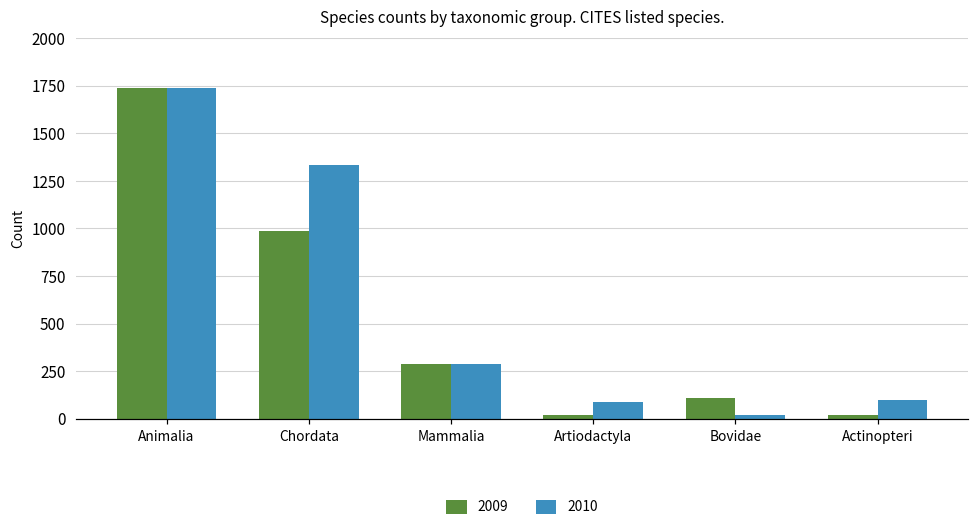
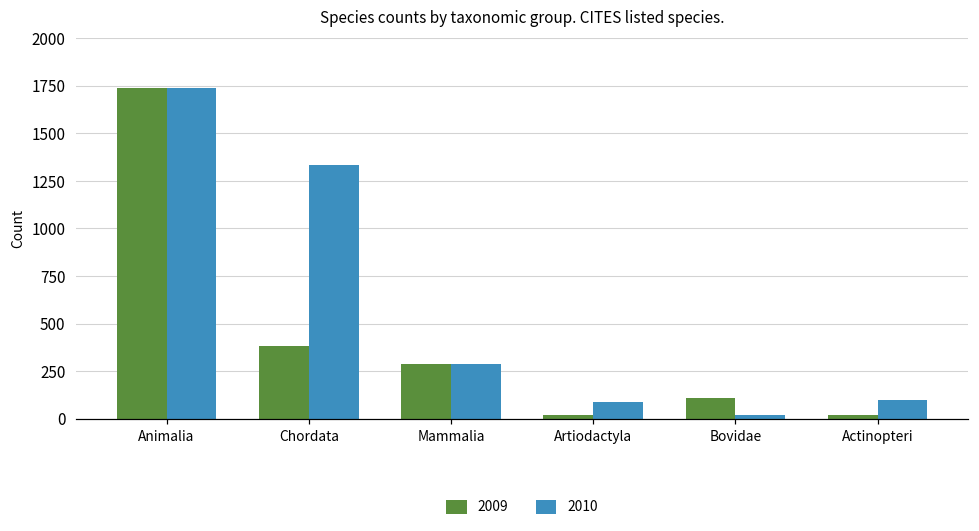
2009, Chordata: 990 -> 380
